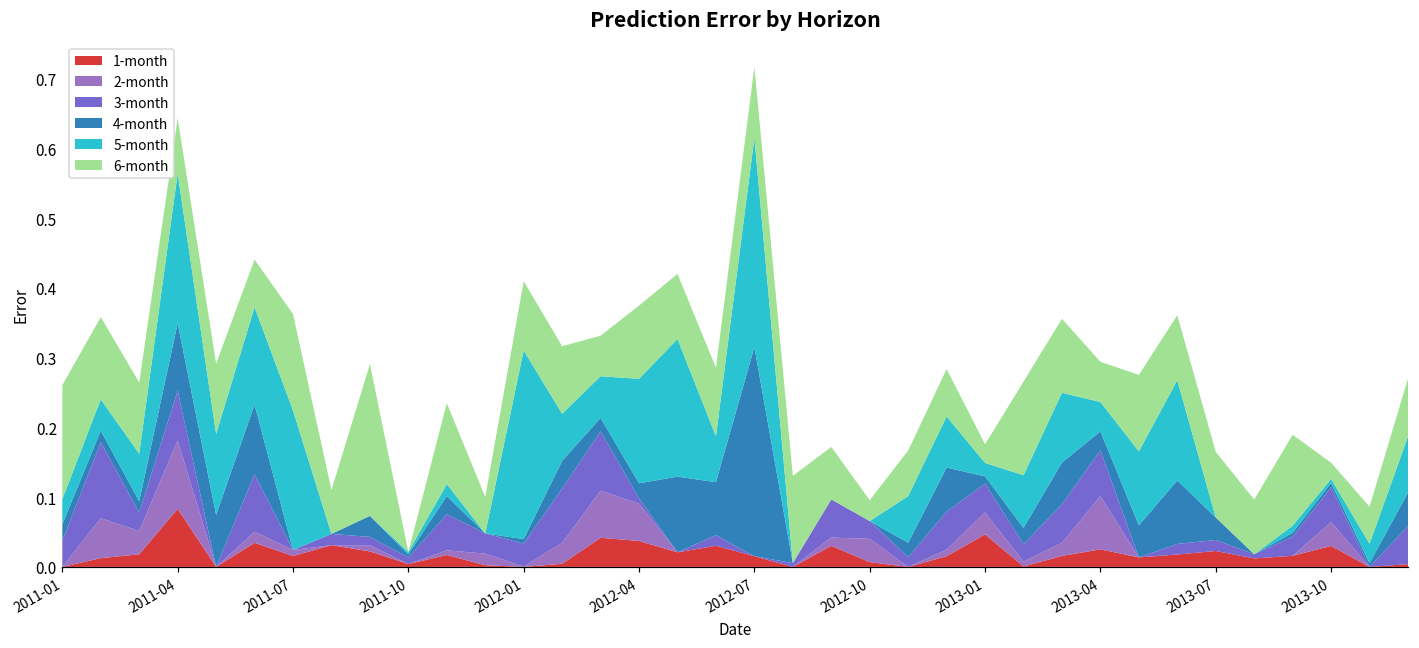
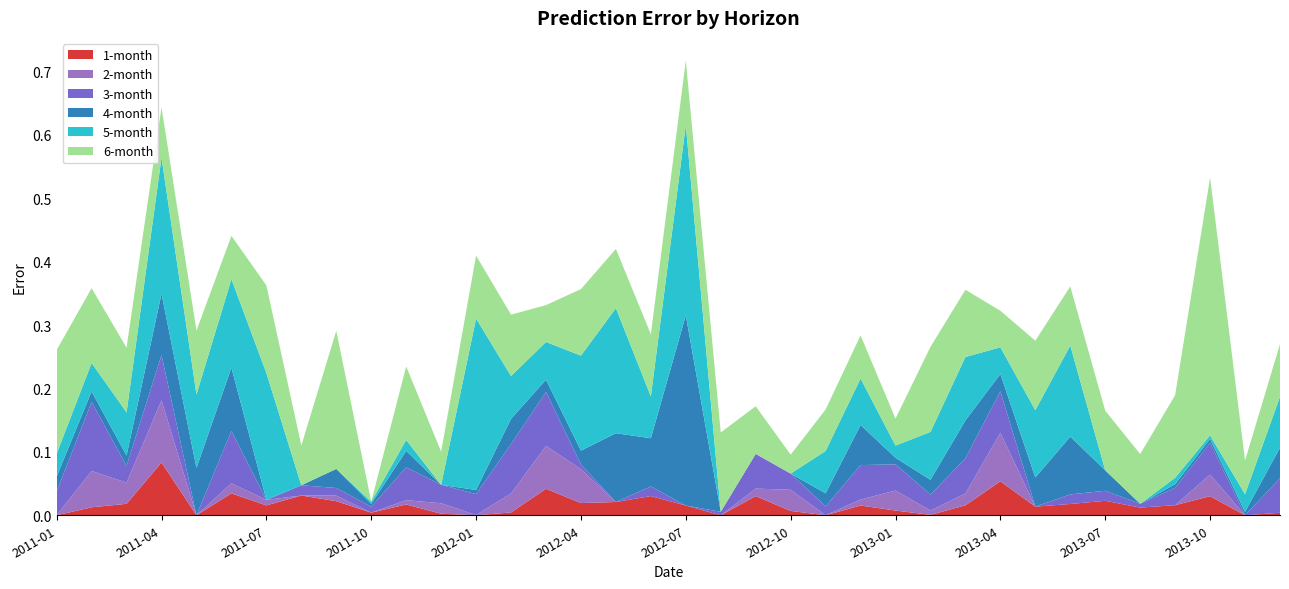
1-month, 2012-04: 0.04 -> 0.02
1-month, 2013-01: 0.05 -> 0.01
6-month, 2013-01: 0.03 -> 0.04
1-month, 2013-04: 0.03 -> 0.05
6-month, 2013-10: 0.02 -> 0.41
